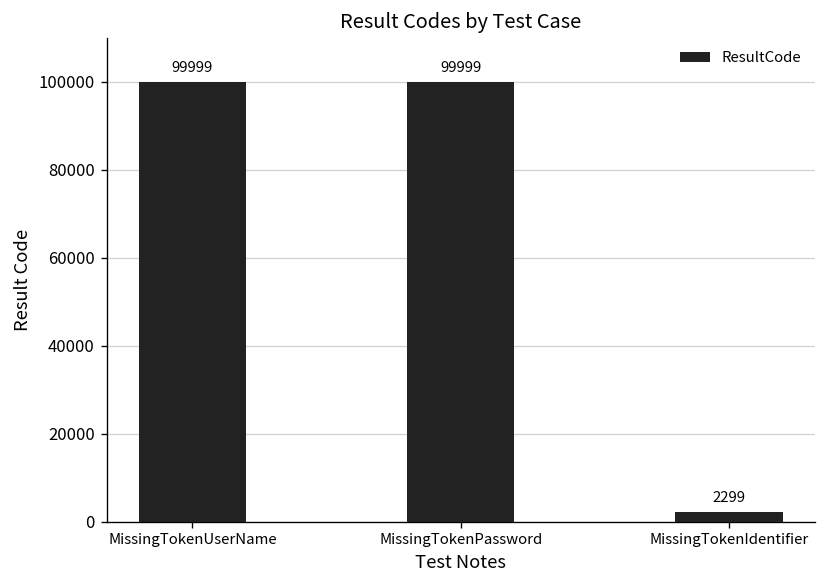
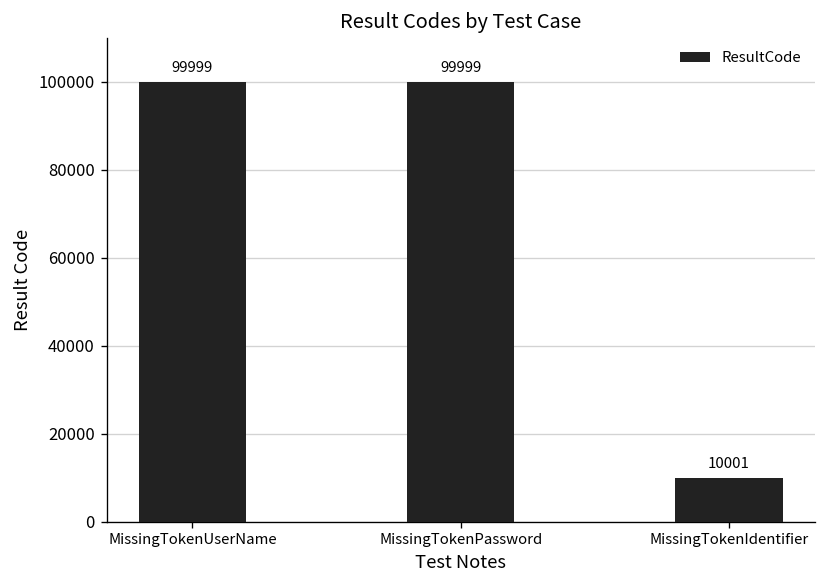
MissingTokenIdentifier: 2299 -> 10001
